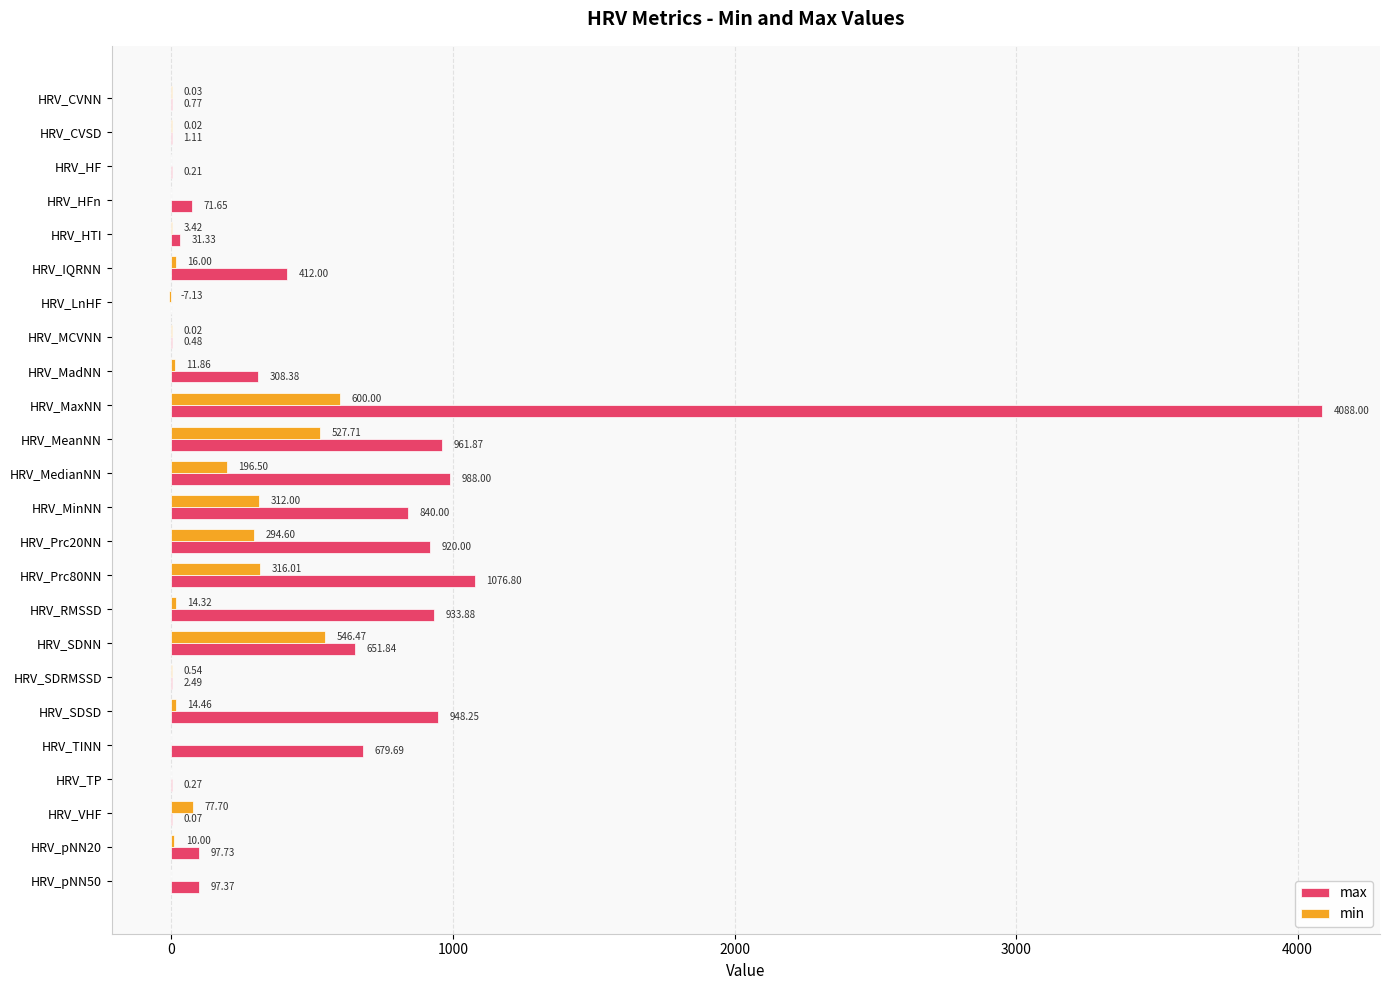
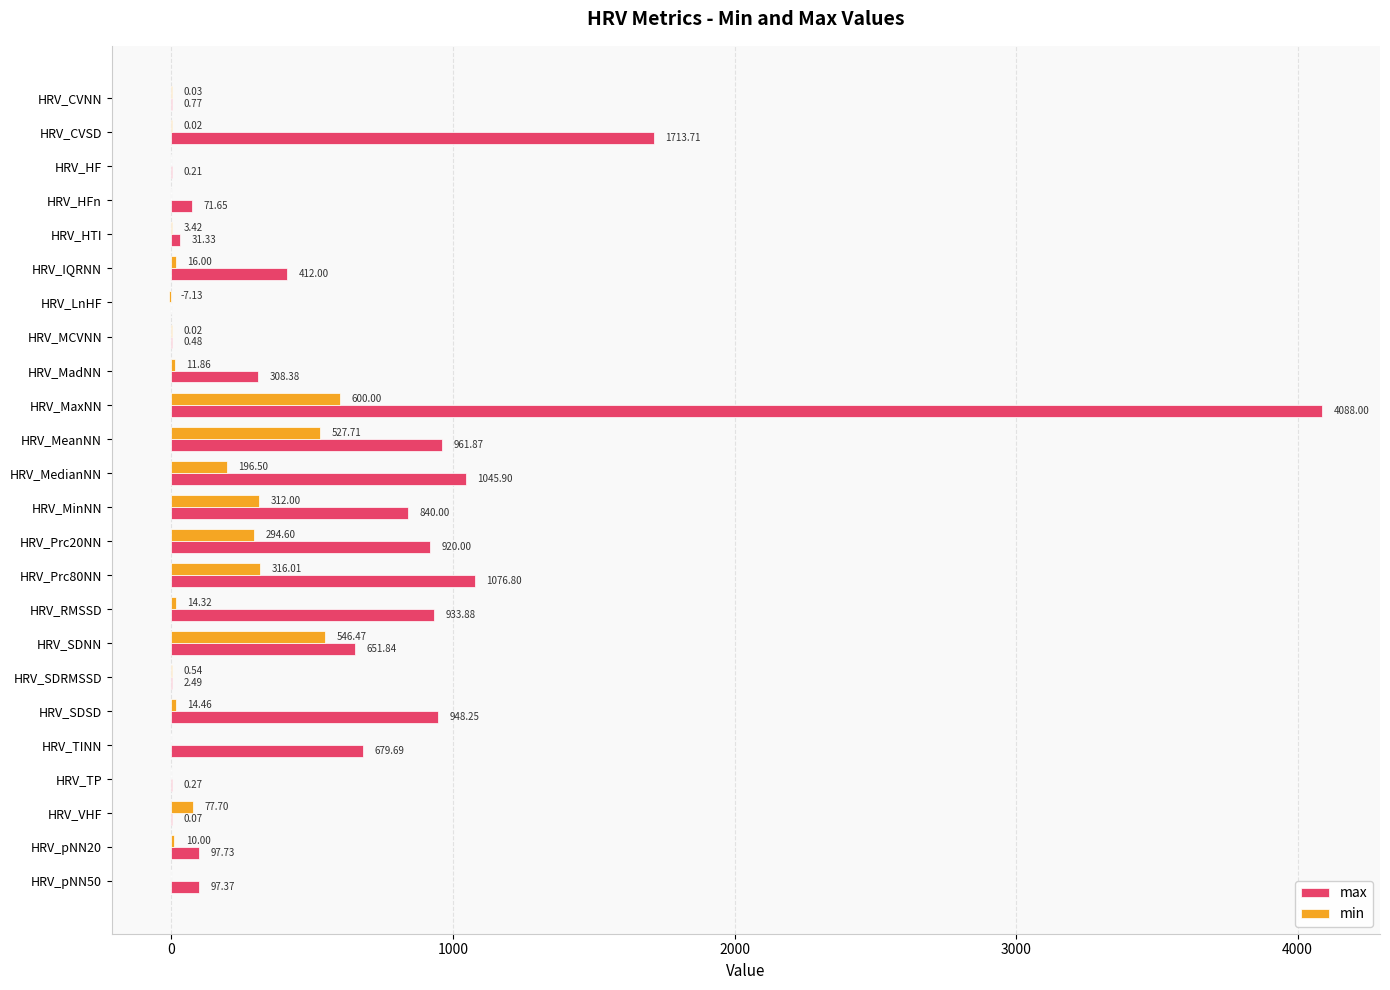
max, HRV_CVSD: 1.11 -> 1713.71
max, HRV_MedianNN: 988.00 -> 1045.90
